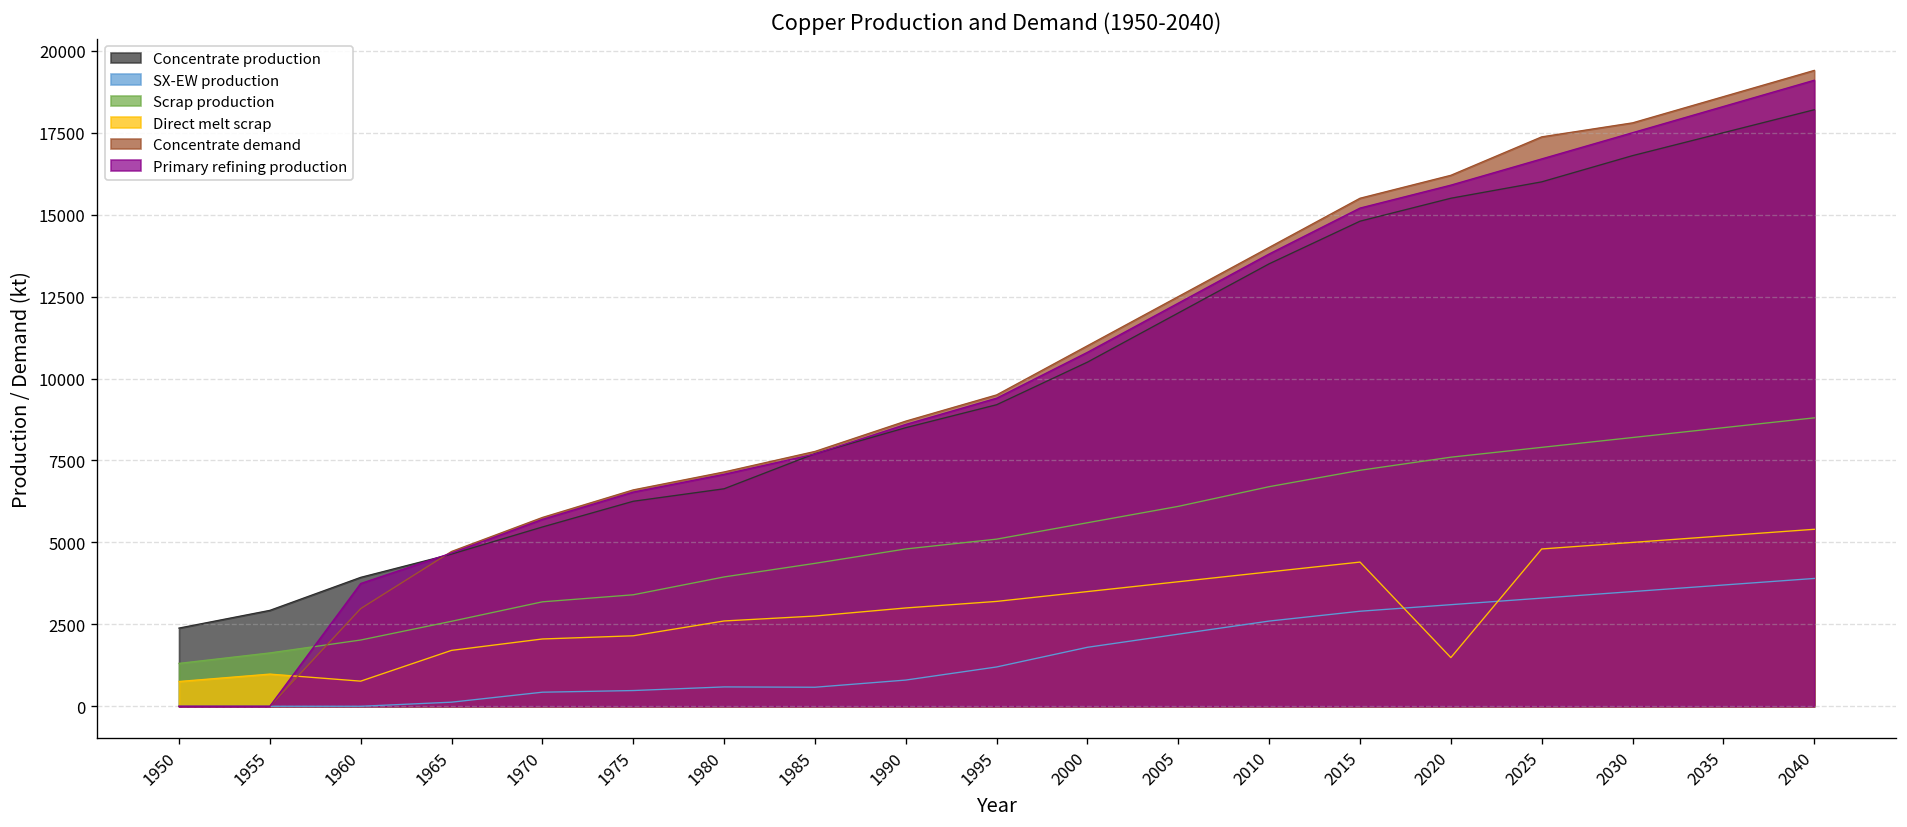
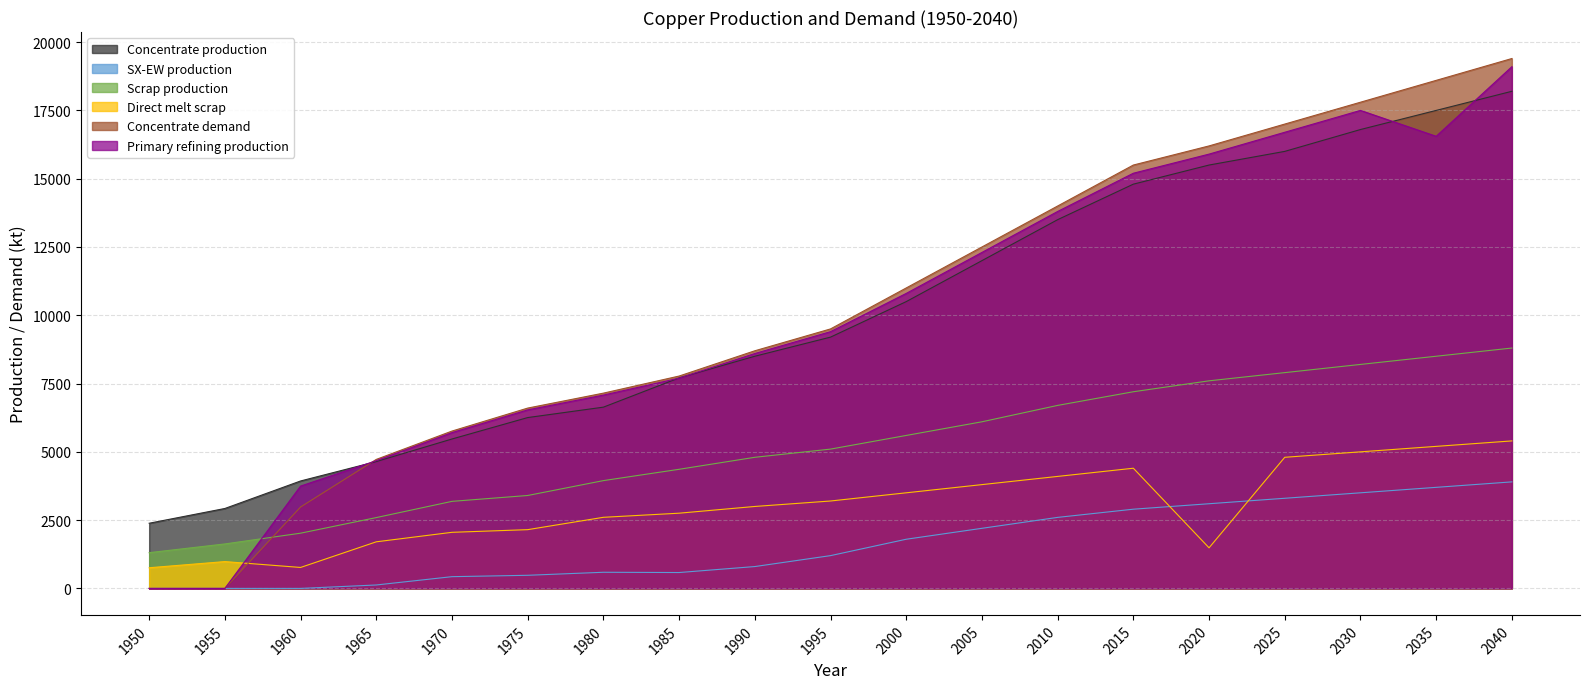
Concentrate demand, 2025: 17400 -> 17000
Primary refining production, 2035: 18300 -> 16600
